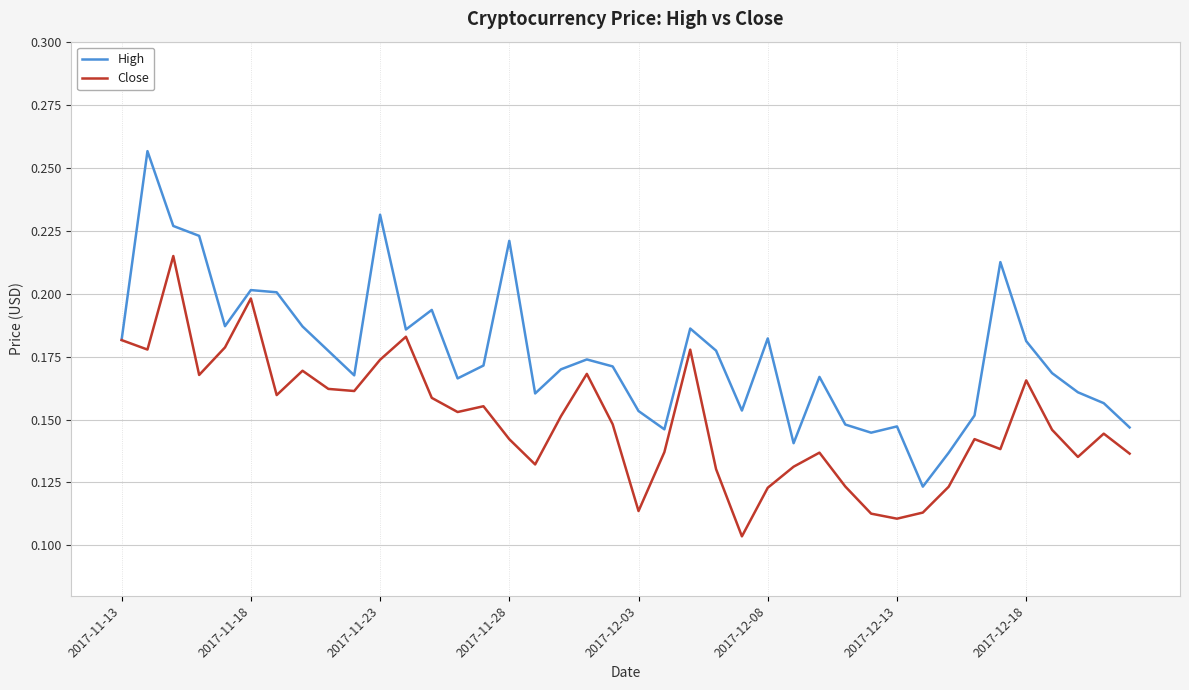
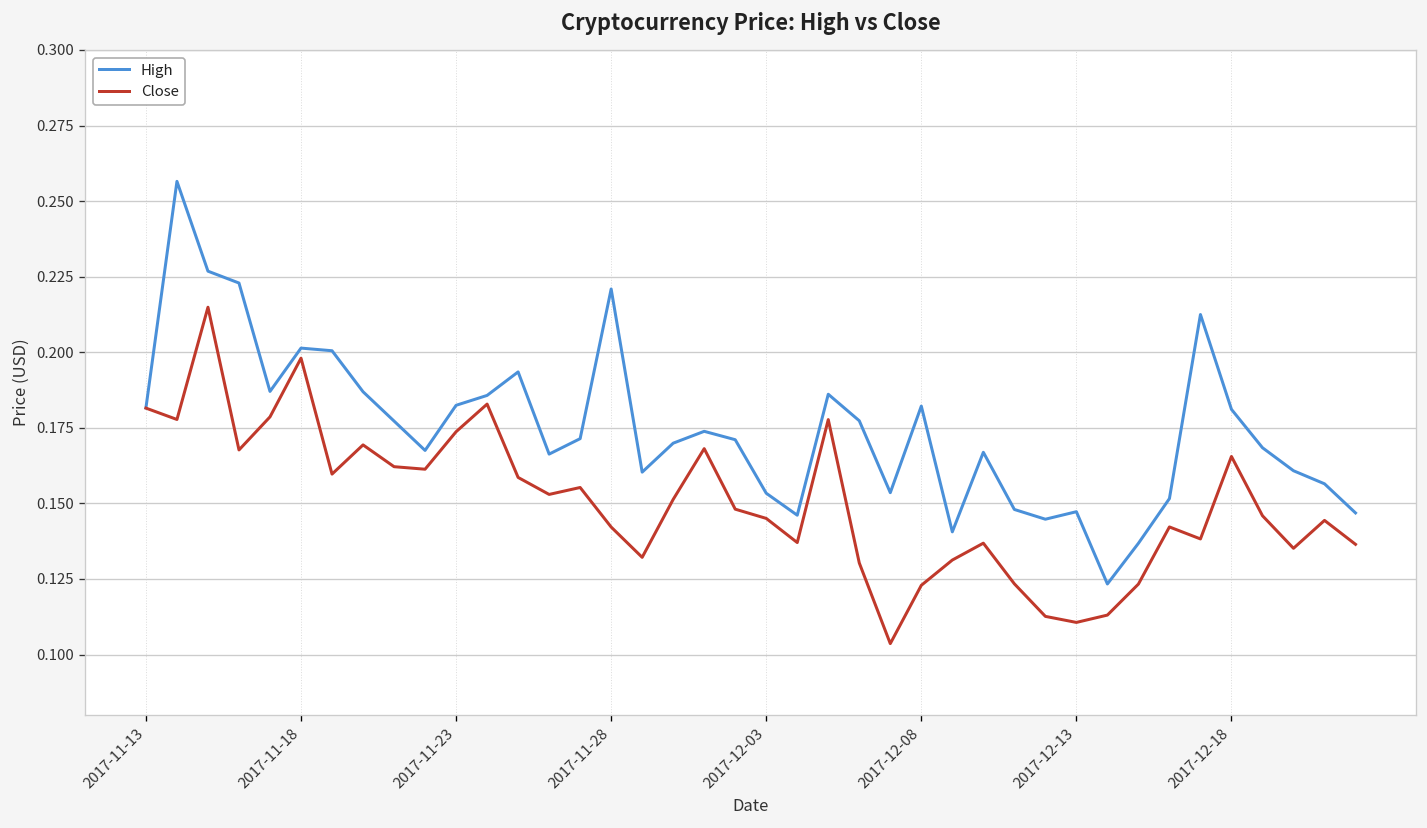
High, 2017-11-23: 0.231 -> 0.182
Close, 2017-12-03: 0.114 -> 0.145
